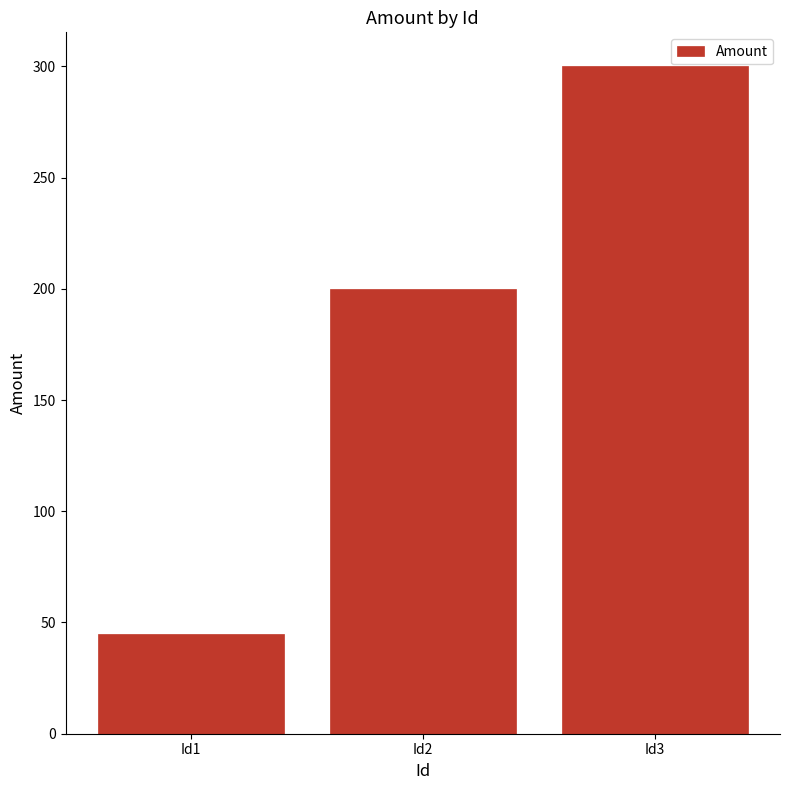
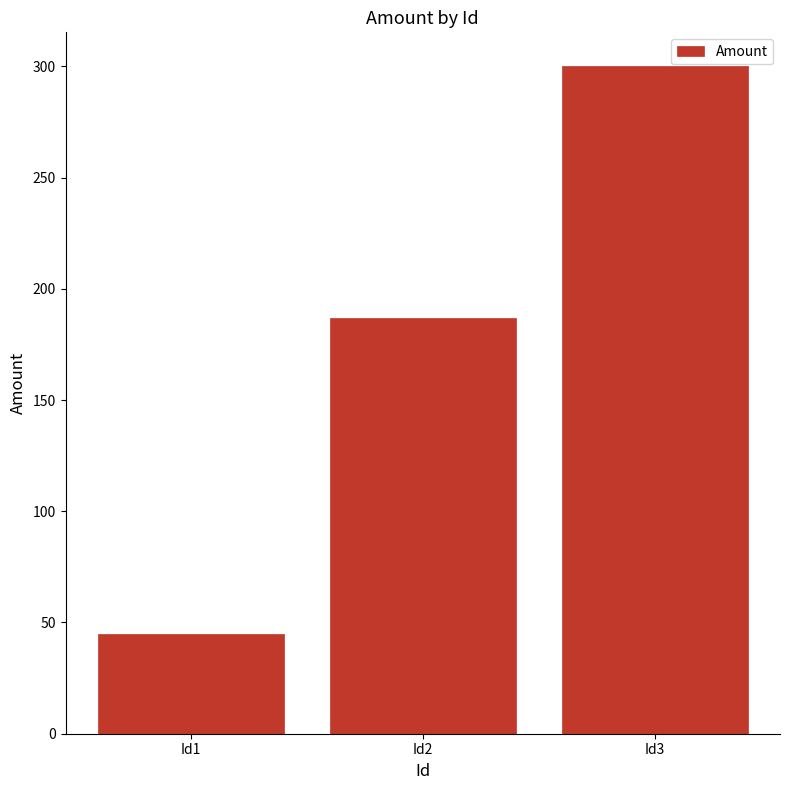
Id2: 200 -> 187
